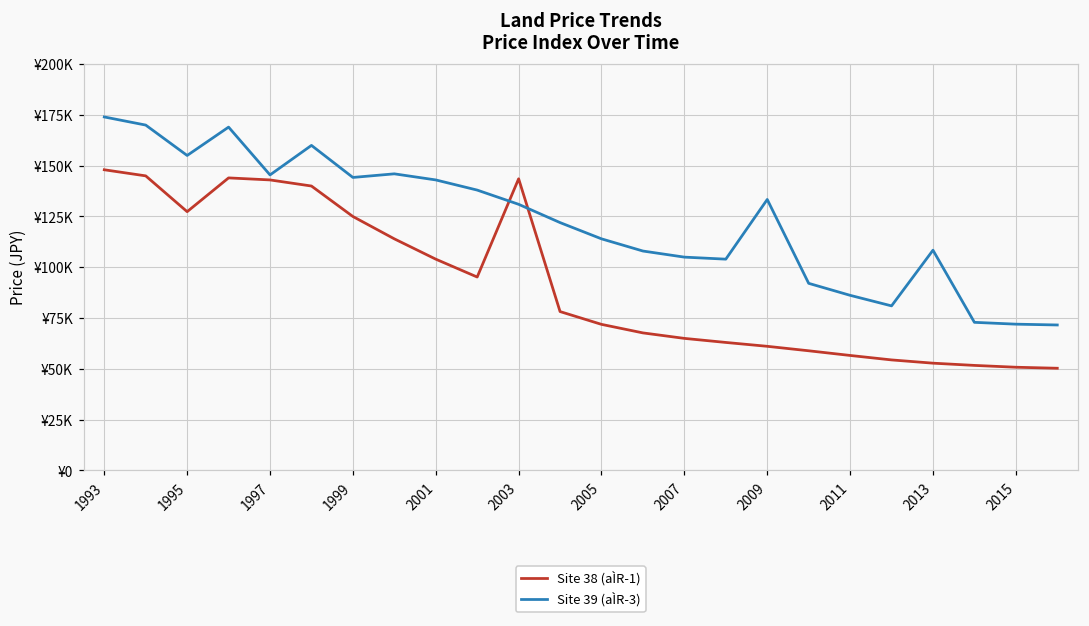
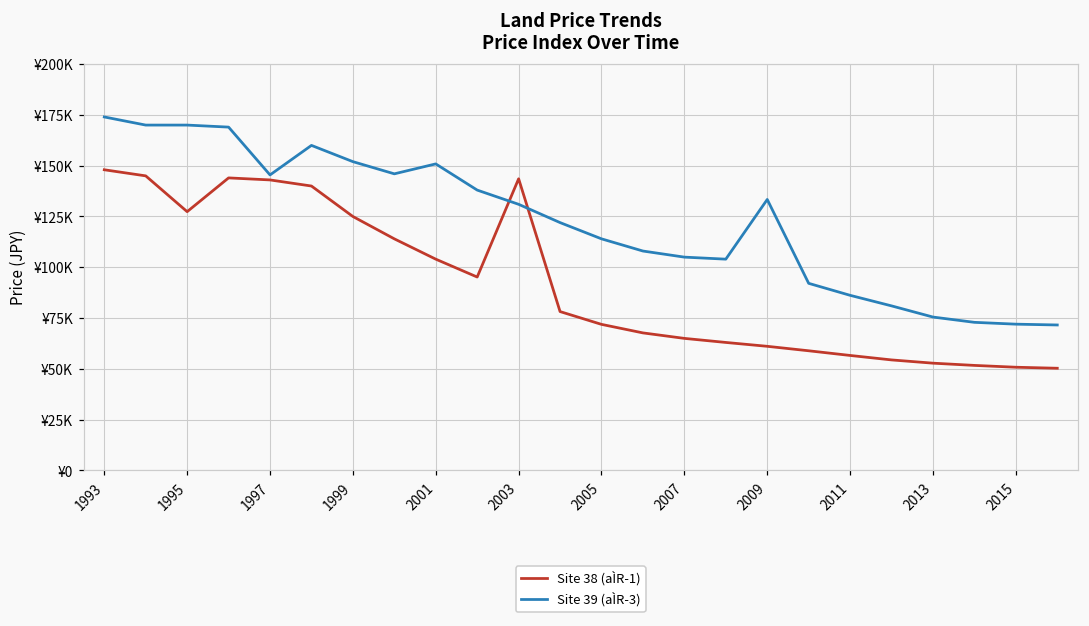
Site 39 (aÌR-3), 1995: ¥155000 -> ¥170000
Site 39 (aÌR-3), 1999: ¥144000 -> ¥152000
Site 39 (aÌR-3), 2001: ¥143000 -> ¥151000
Site 39 (aÌR-3), 2013: ¥108000 -> ¥76000
